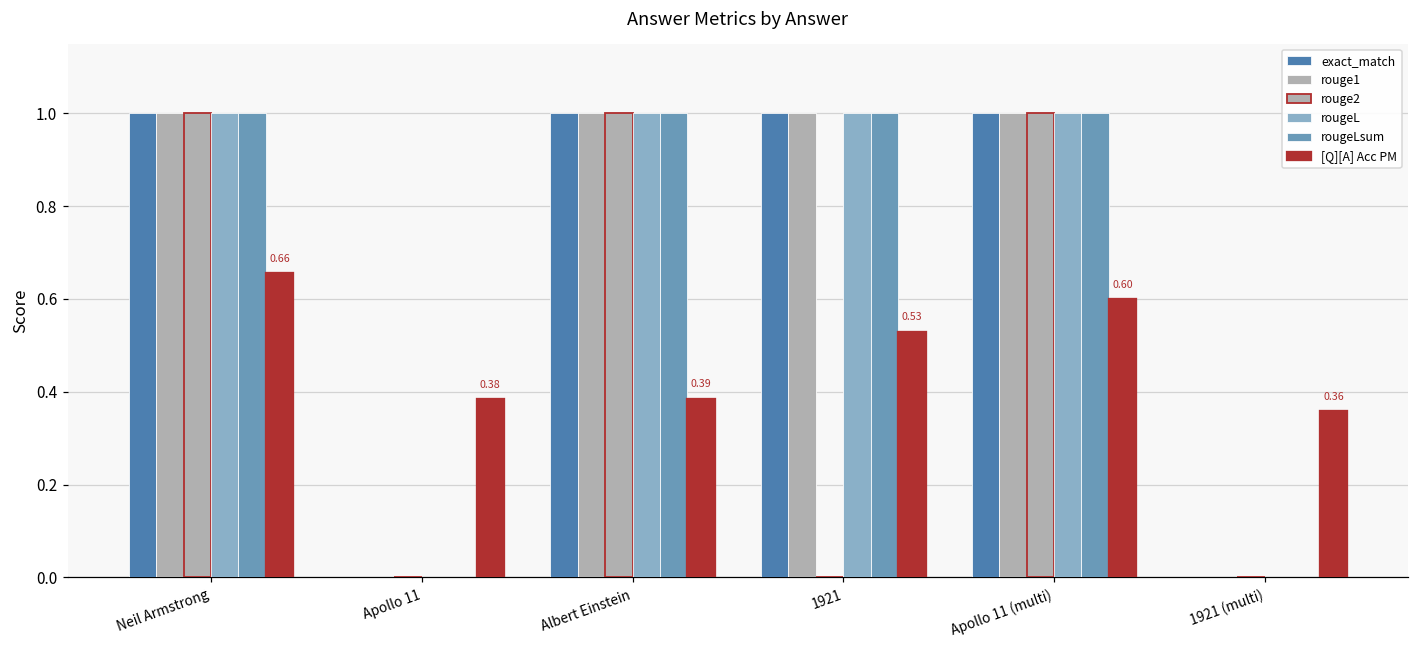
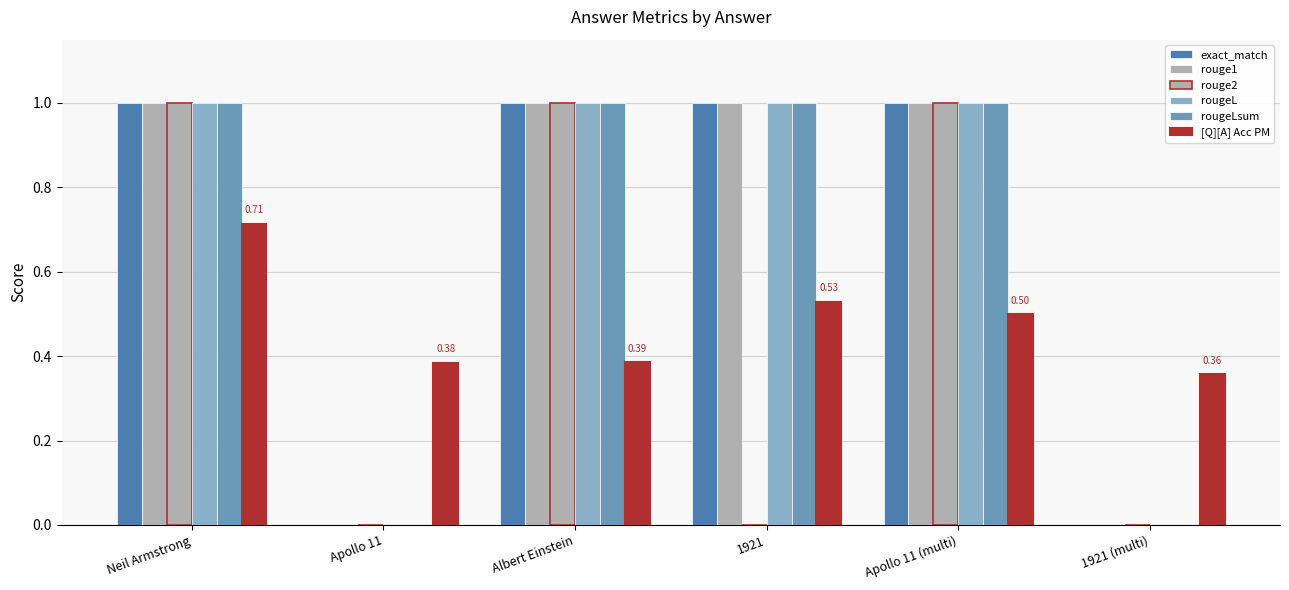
[Q][A] Acc PM, Neil Armstrong: 0.66 -> 0.71
[Q][A] Acc PM, Apollo 11 (multi): 0.60 -> 0.50
